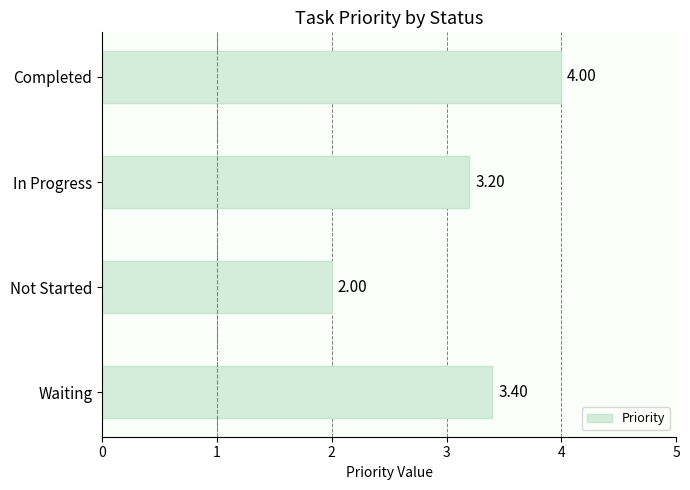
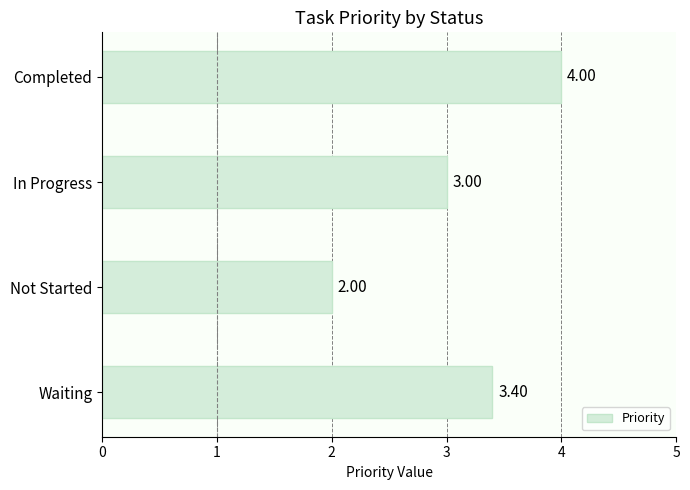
In Progress: 3.20 -> 3.00
